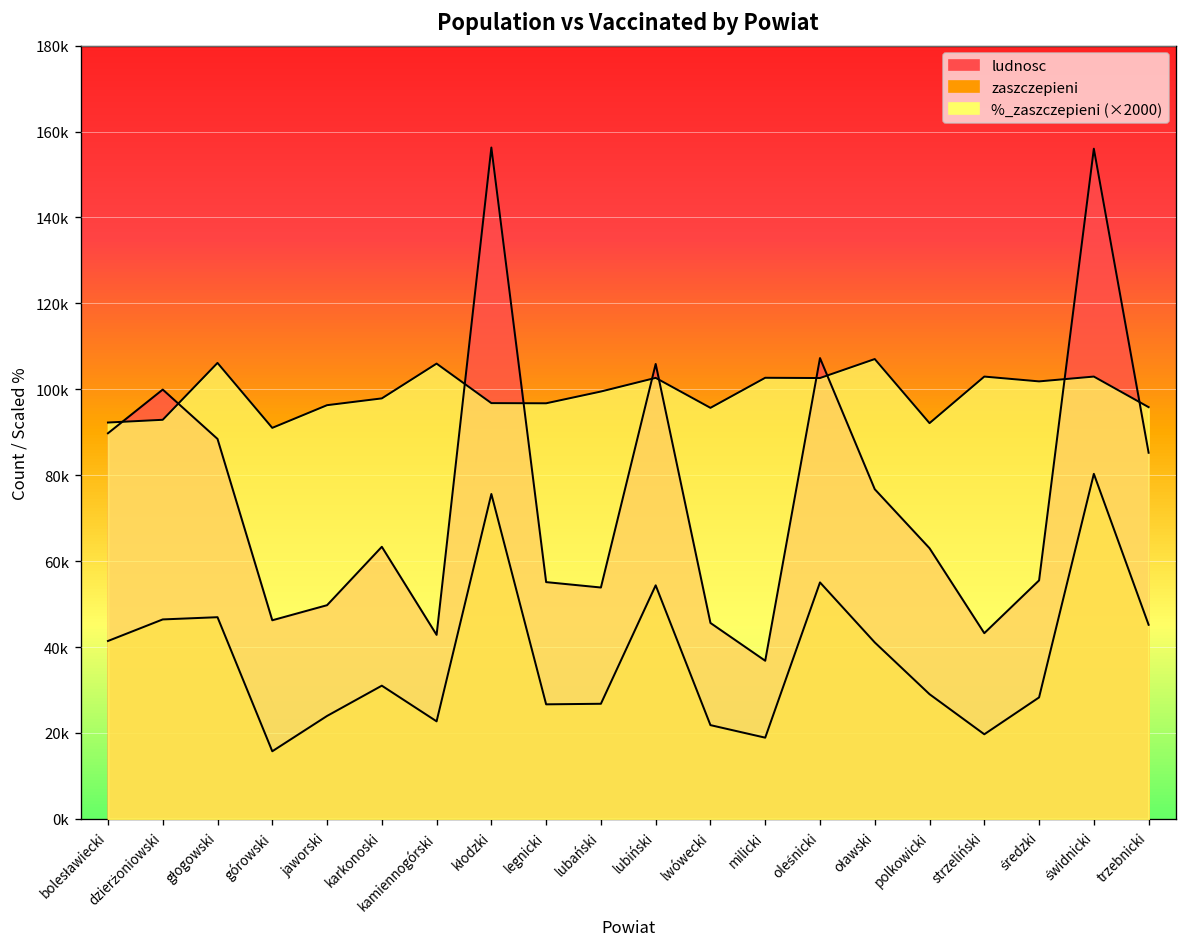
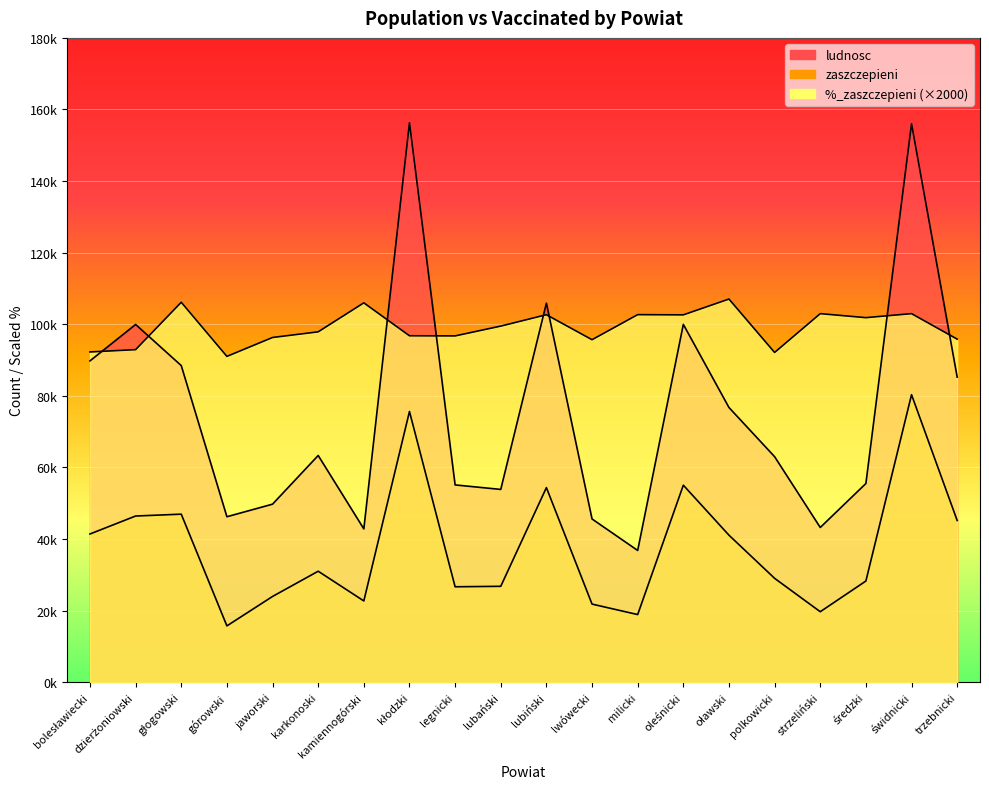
ludnosc, oleśnicki: 107000 -> 100000
